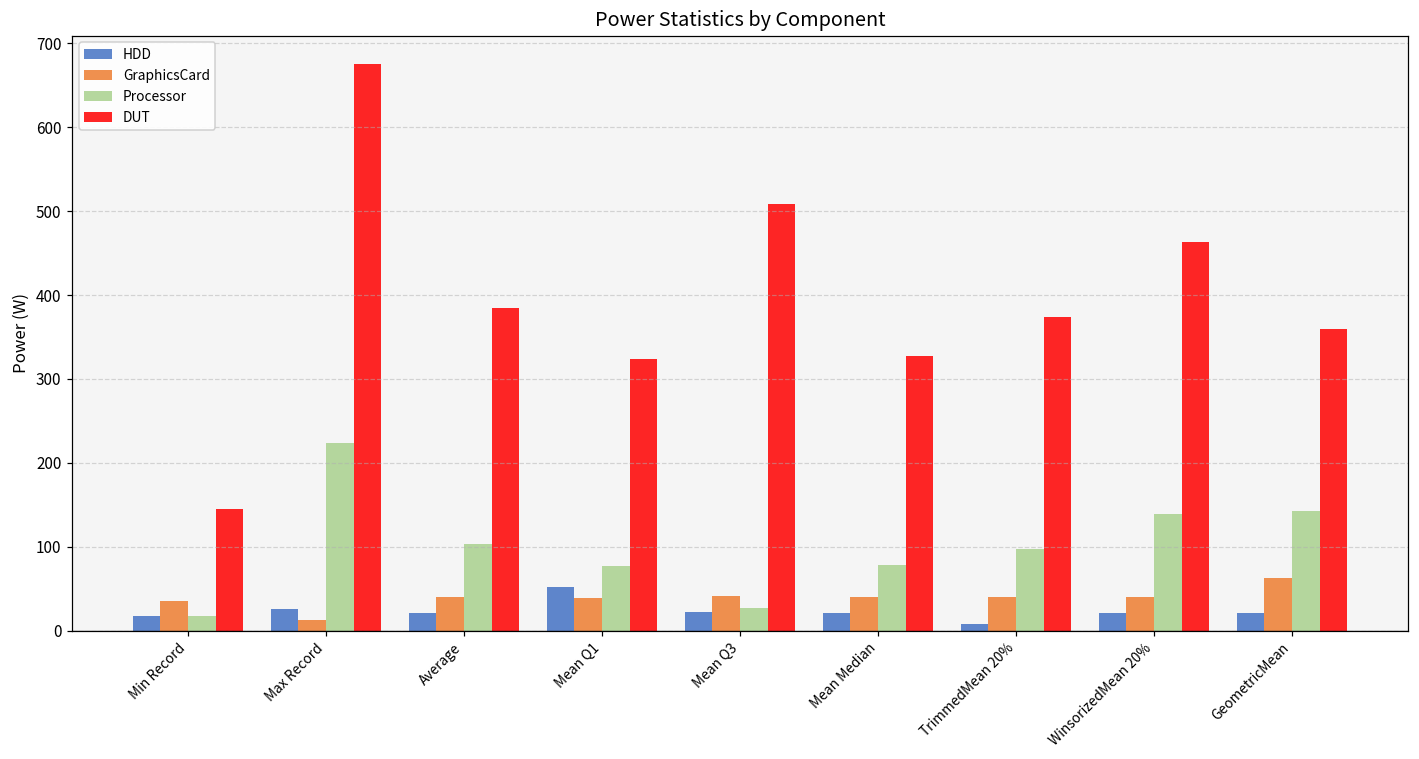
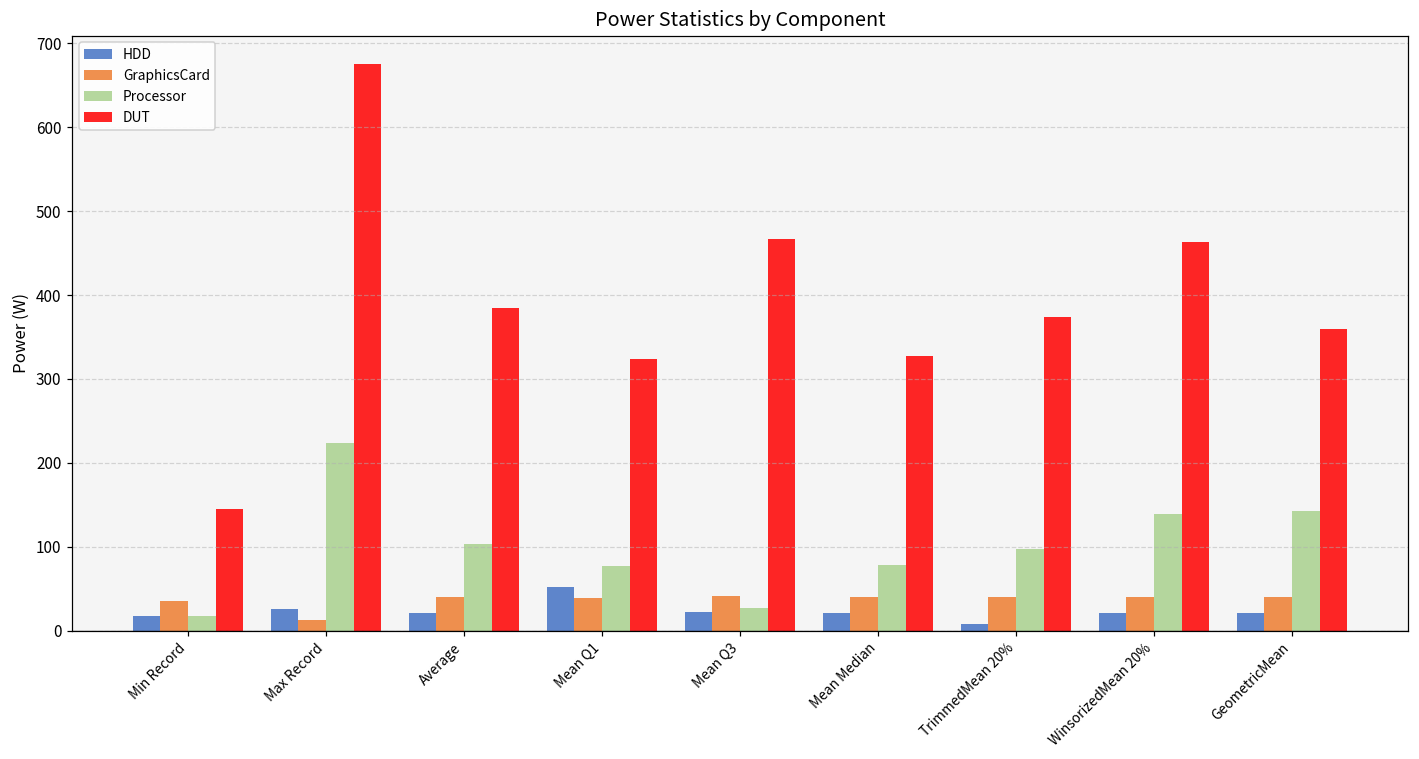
DUT, Mean Q3: 510 -> 470
GraphicsCard, GeometricMean: 60 -> 40
